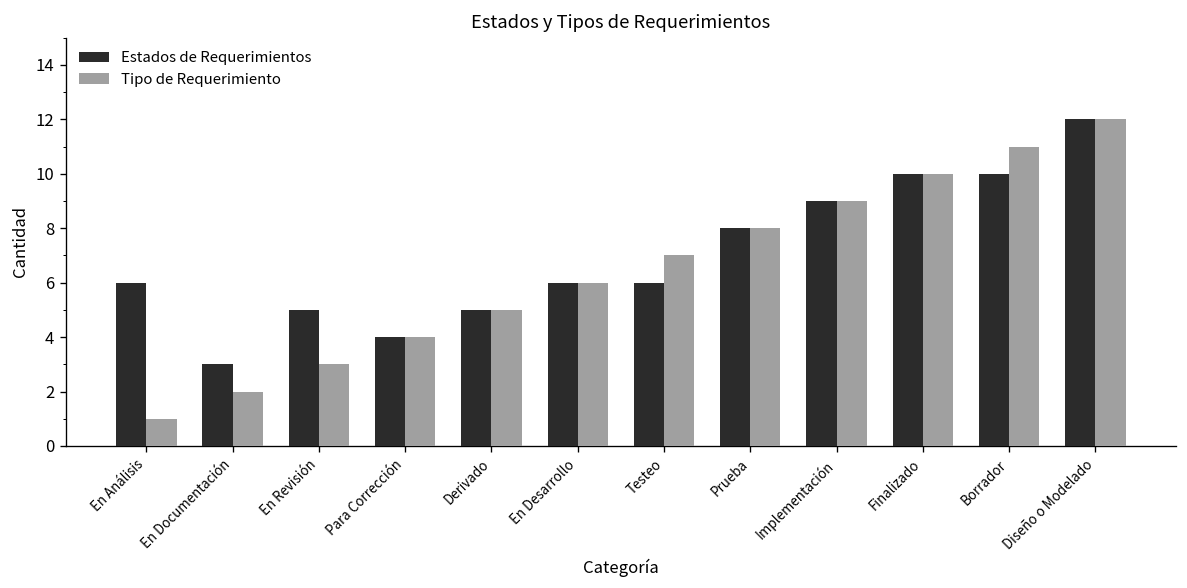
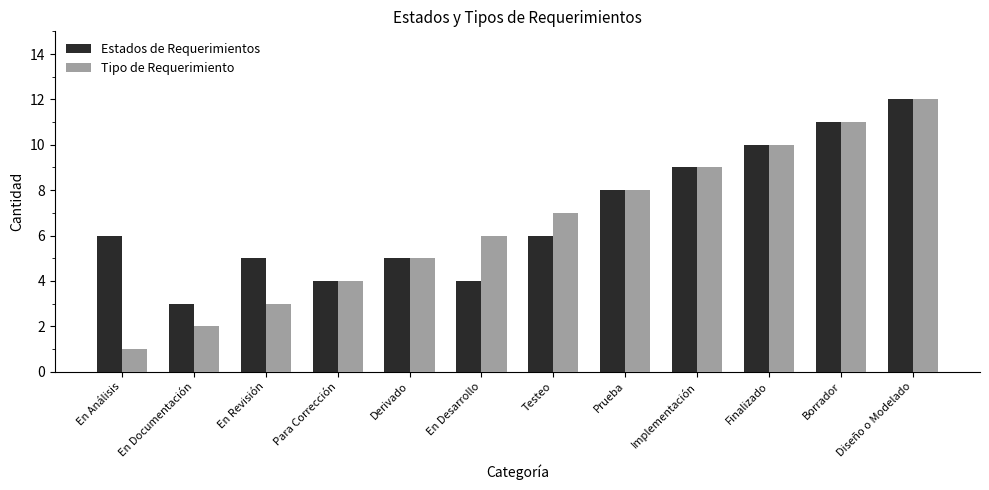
Estados de Requerimientos, En Desarrollo: 6 -> 4
Estados de Requerimientos, Borrador: 10 -> 11
